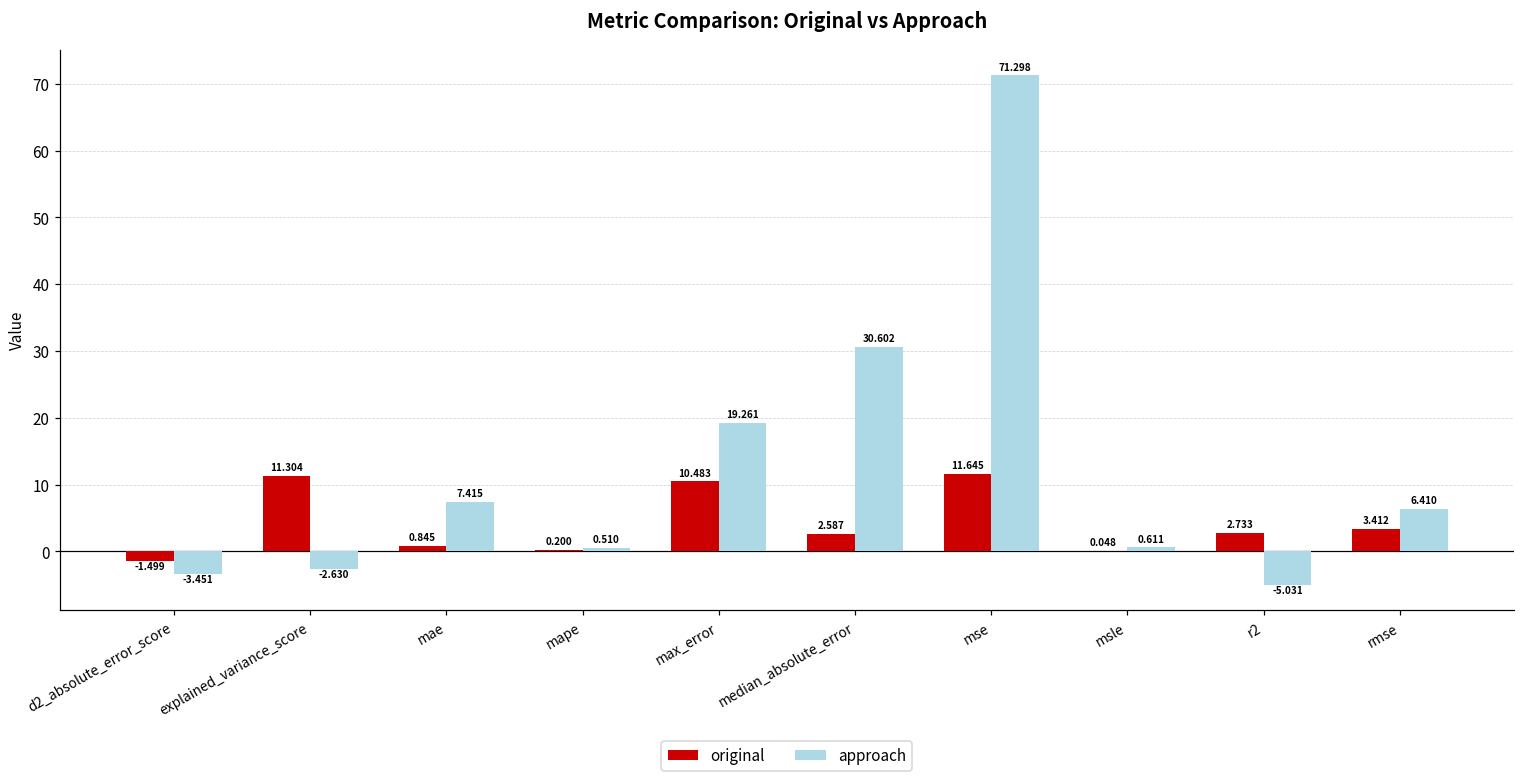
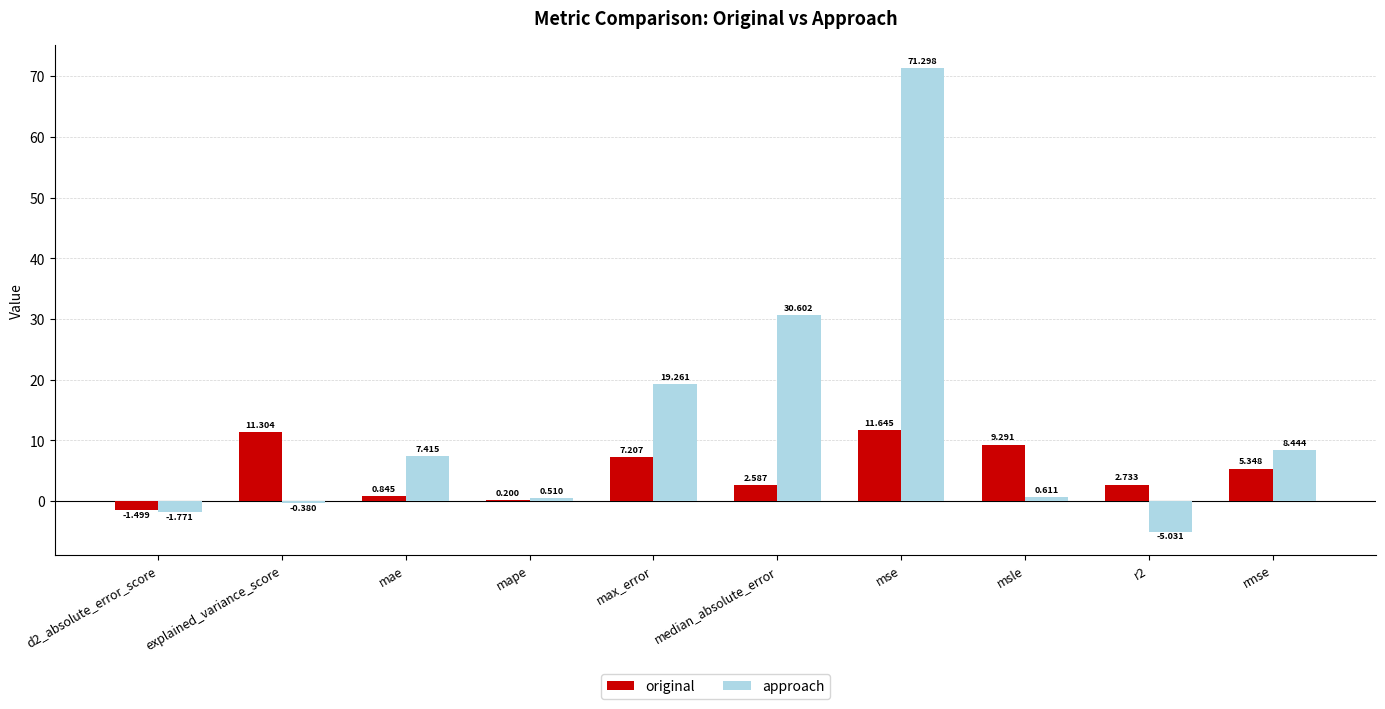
approach, d2_absolute_error_score: -3.451 -> -1.771
approach, explained_variance_score: -2.630 -> -0.380
original, max_error: 10.483 -> 7.207
original, msle: 0.048 -> 9.291
original, rmse: 3.412 -> 5.348
approach, rmse: 6.410 -> 8.444
